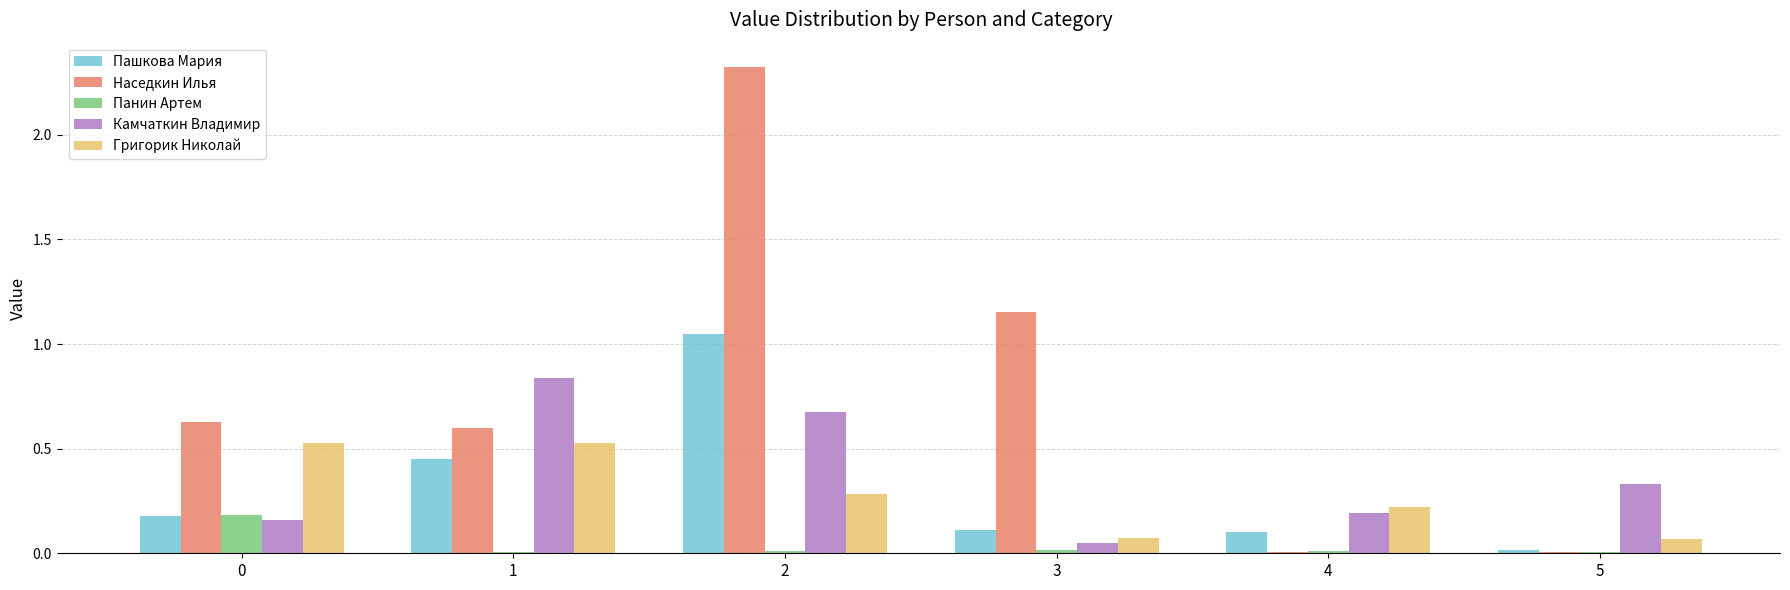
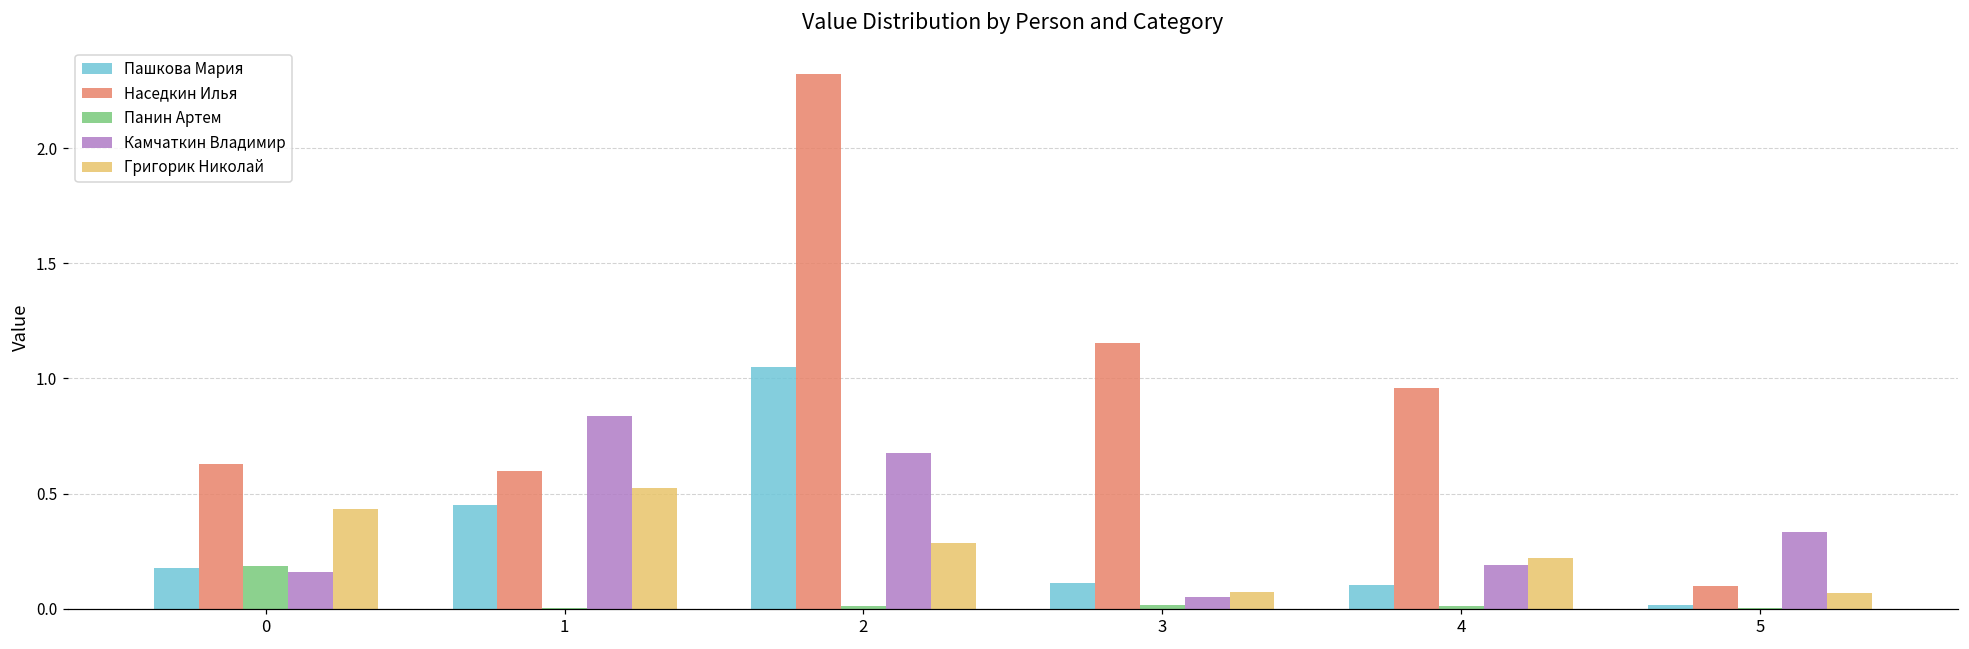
Григорик Николай, 0: 0.53 -> 0.43
Наседкин Илья, 4: 0.01 -> 0.96
Наседкин Илья, 5: 0.01 -> 0.10
